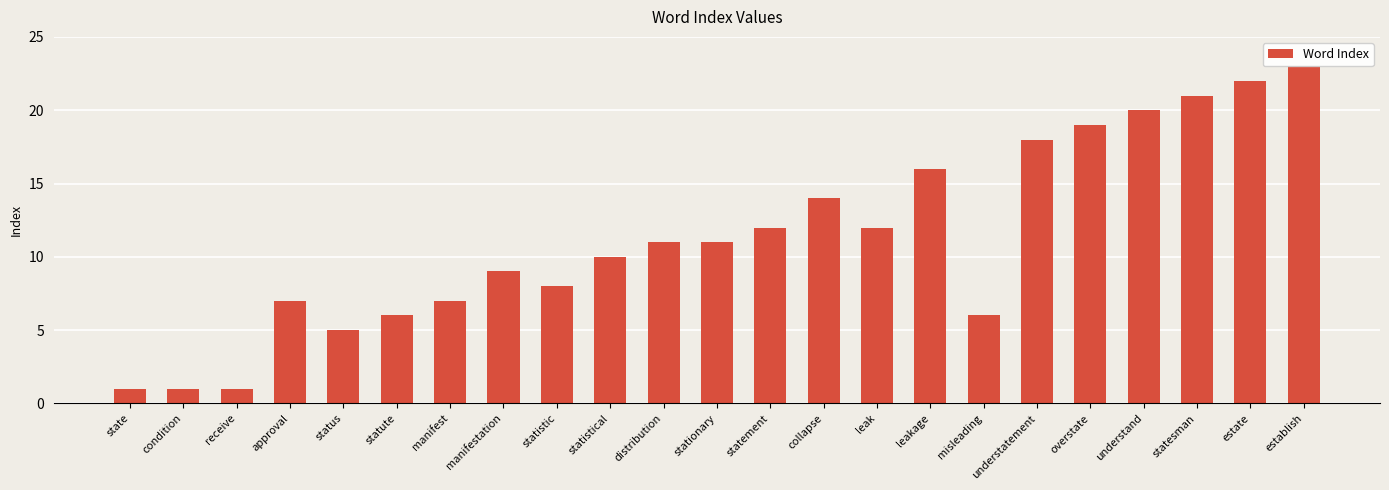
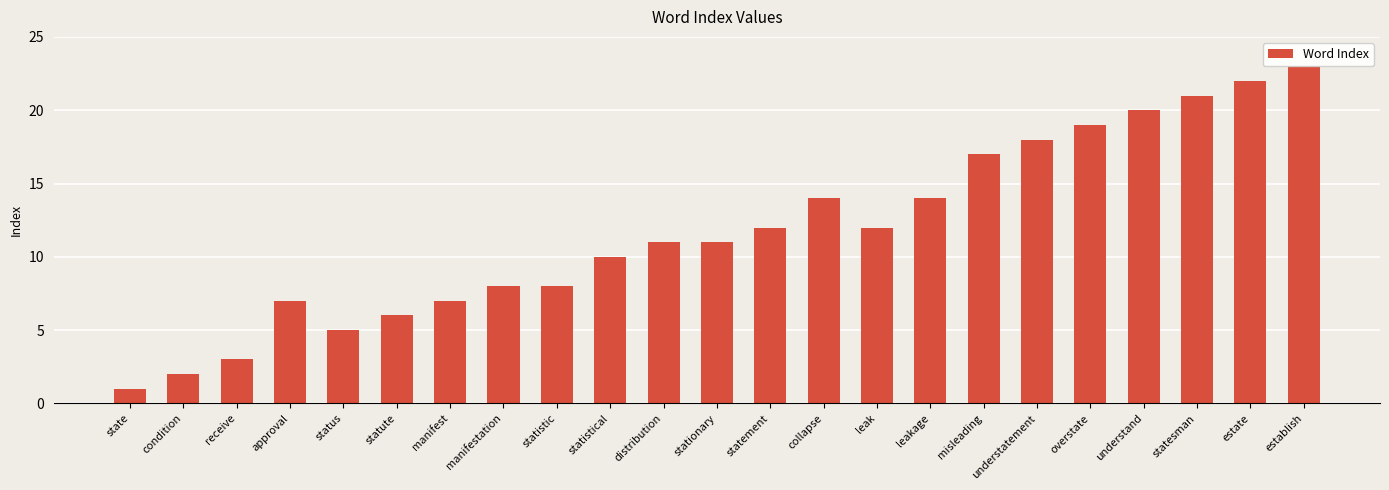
condition: 1 -> 2
receive: 1 -> 3
manifestation: 9 -> 8
leakage: 16 -> 14
misleading: 6 -> 17
